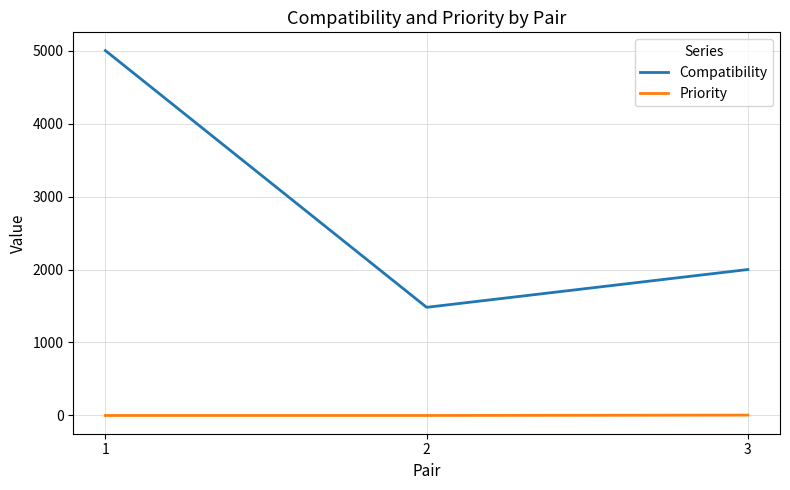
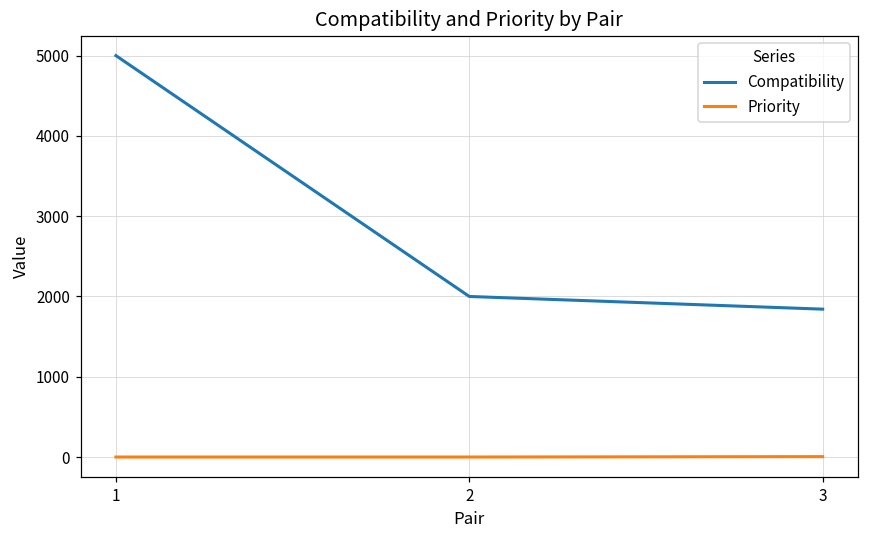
Compatibility, 2: 1500 -> 2000
Compatibility, 3: 2000 -> 1800
